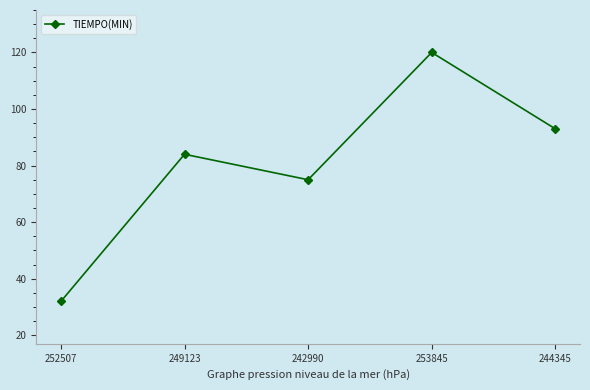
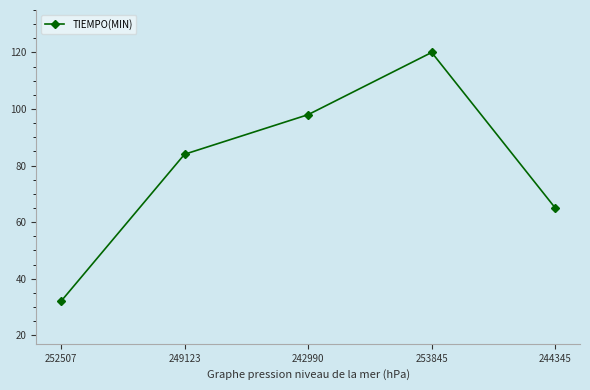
242990: 75 -> 98
244345: 93 -> 65
